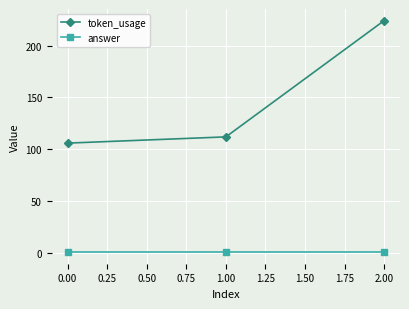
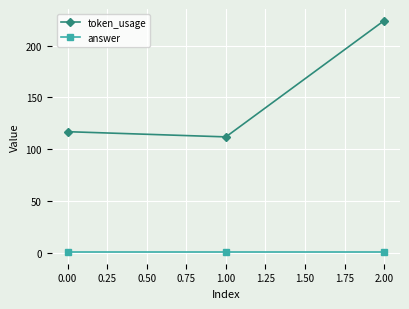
token_usage, 0.00: 106 -> 117
